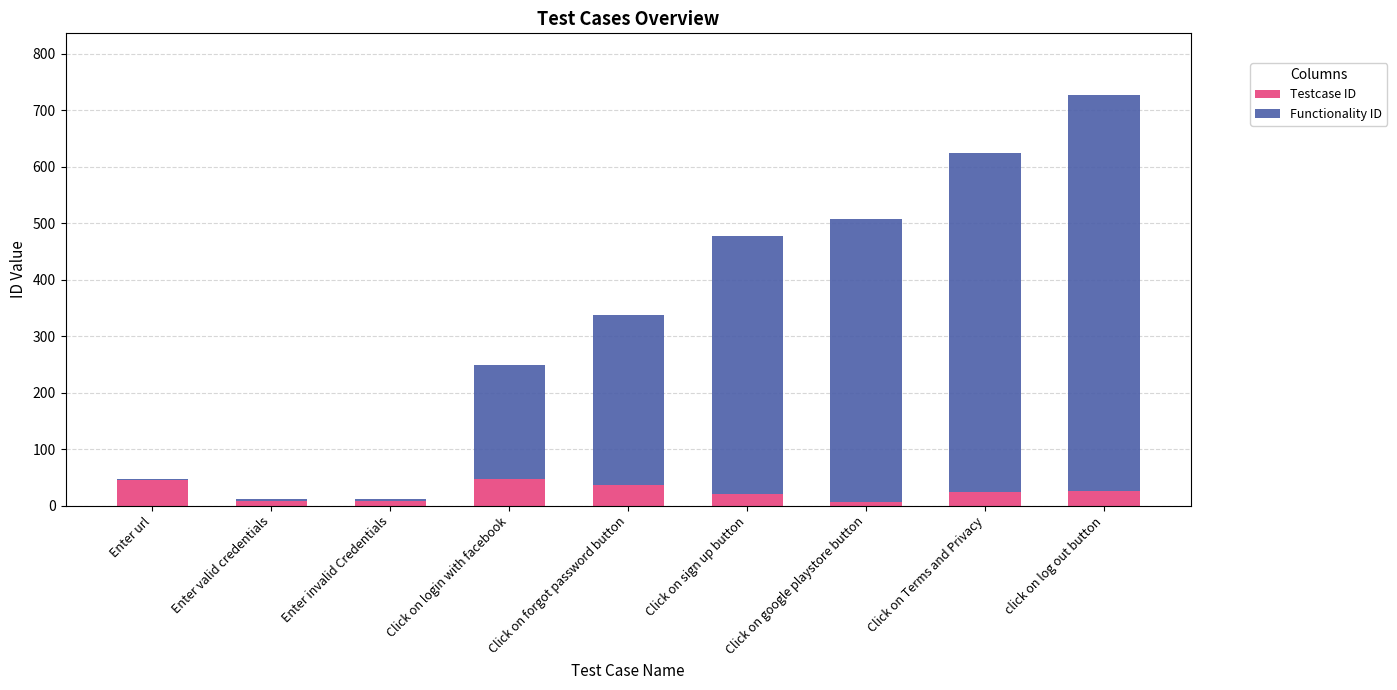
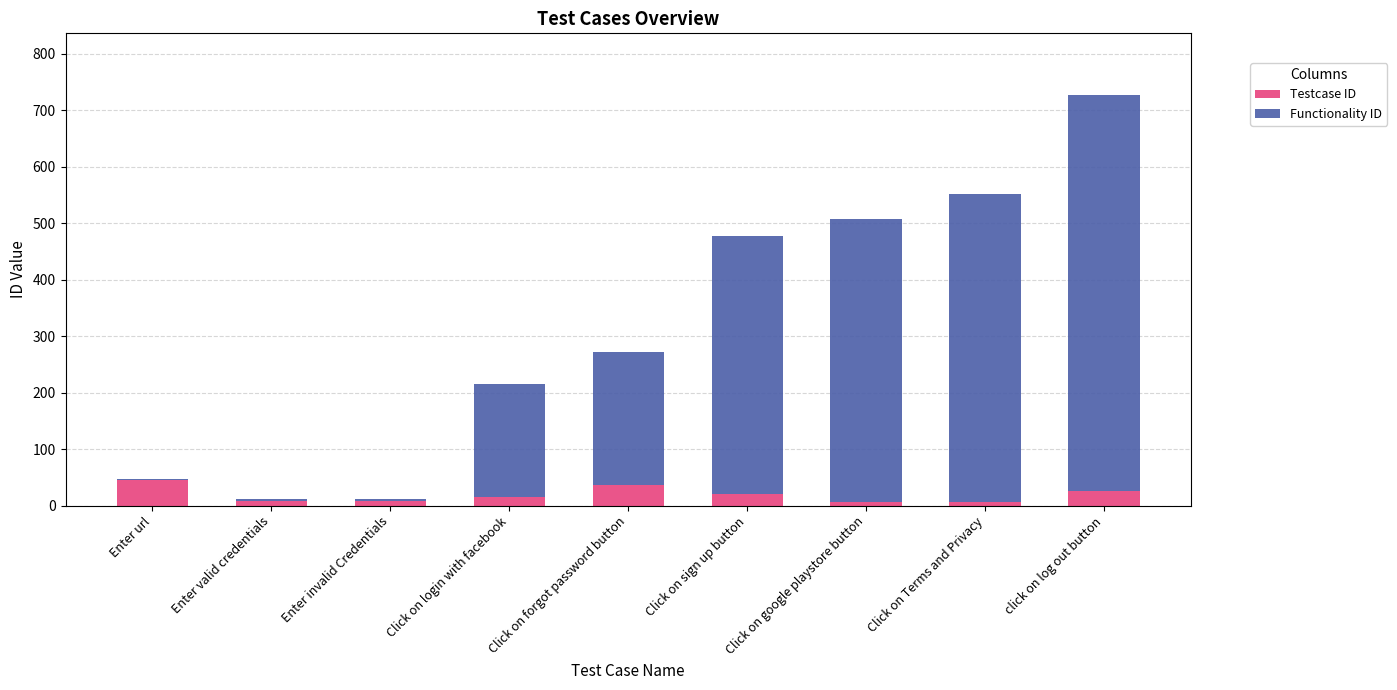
Testcase ID, Click on login with facebook: 50 -> 20
Functionality ID, Click on forgot password button: 300 -> 240
Testcase ID, Click on Terms and Privacy: 20 -> 10
Functionality ID, Click on Terms and Privacy: 600 -> 540
